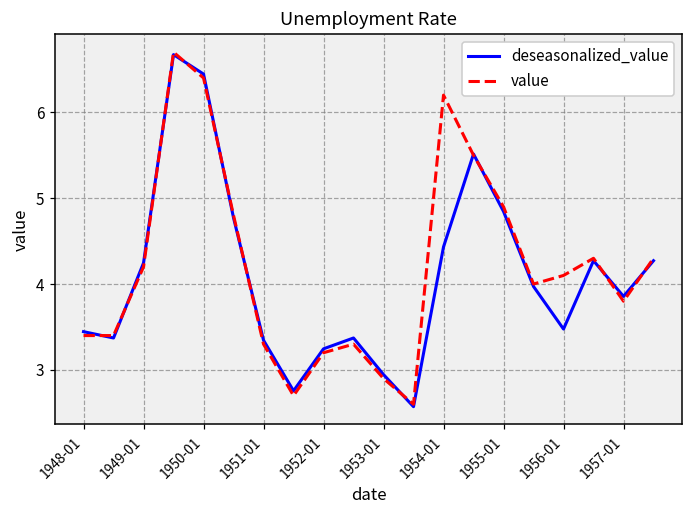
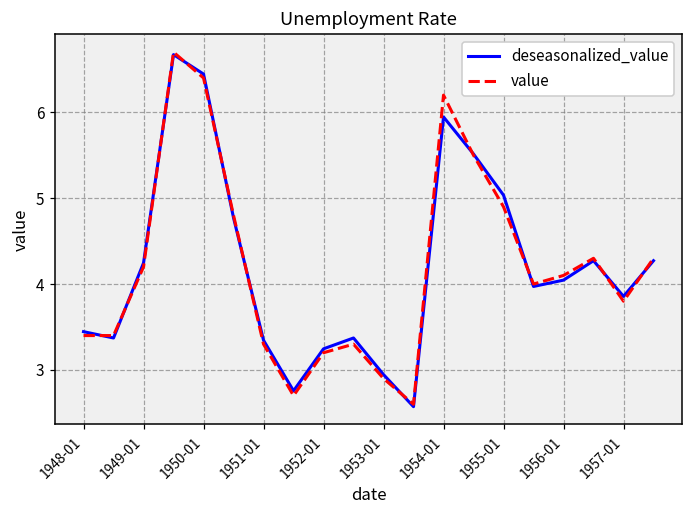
deseasonalized_value, 1954-01: 4.4 -> 5.9
deseasonalized_value, 1955-01: 4.8 -> 5.0
deseasonalized_value, 1956-01: 3.5 -> 4.0
